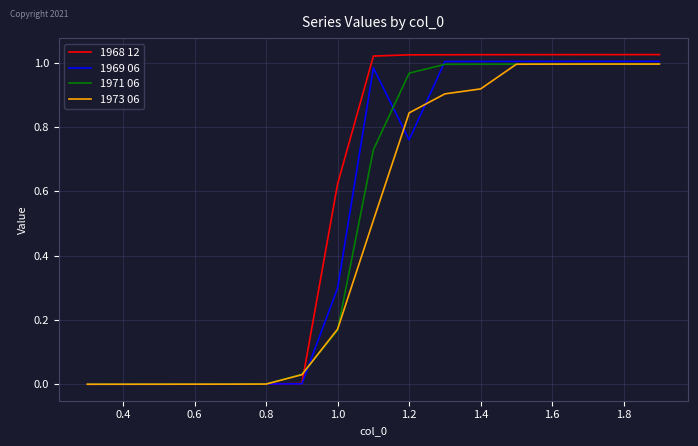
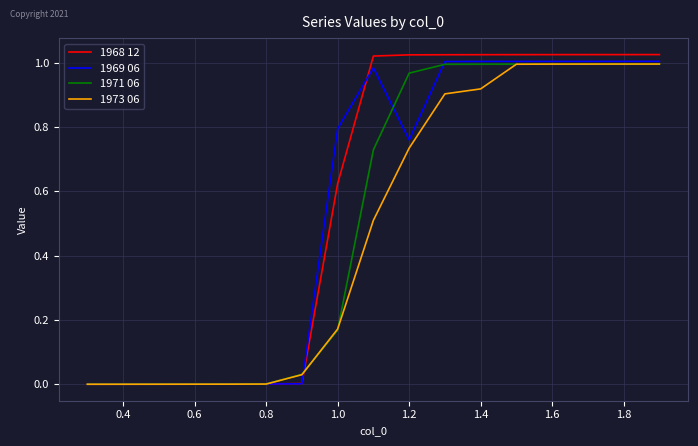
1969 06, 1.0: 0.30 -> 0.79
1973 06, 1.2: 0.84 -> 0.73
